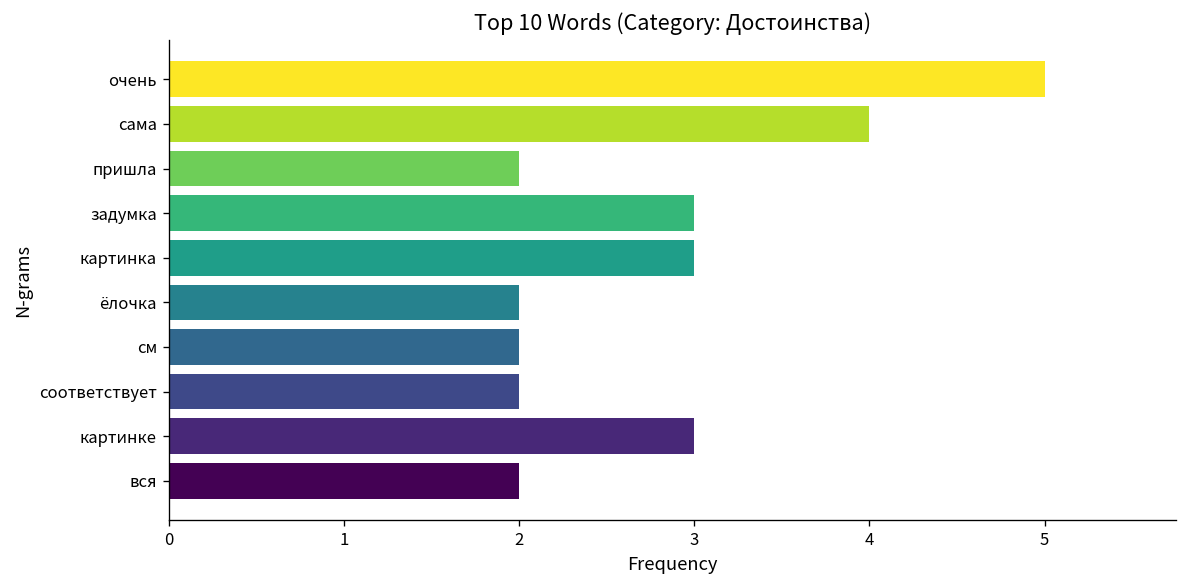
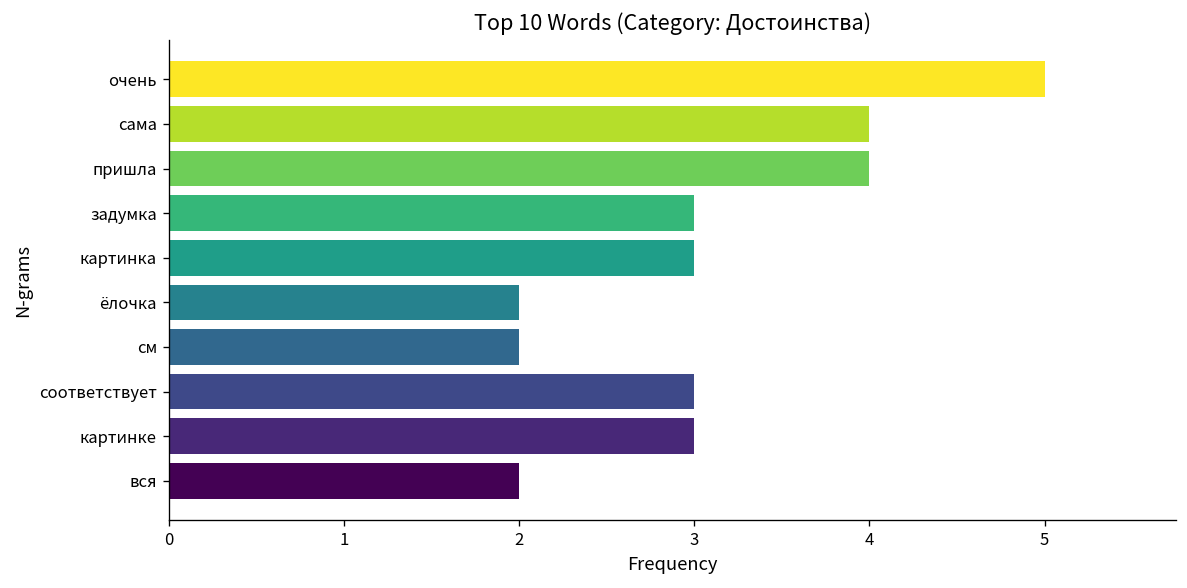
пришла: 2 -> 4
соответствует: 2 -> 3
